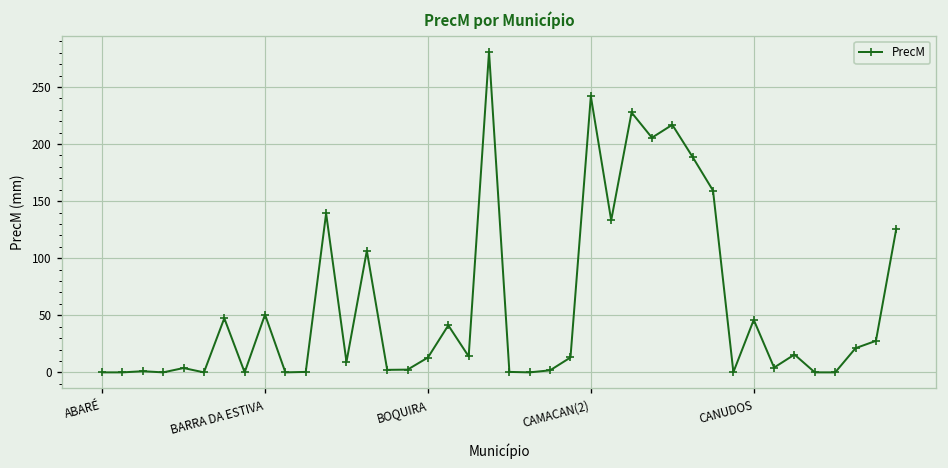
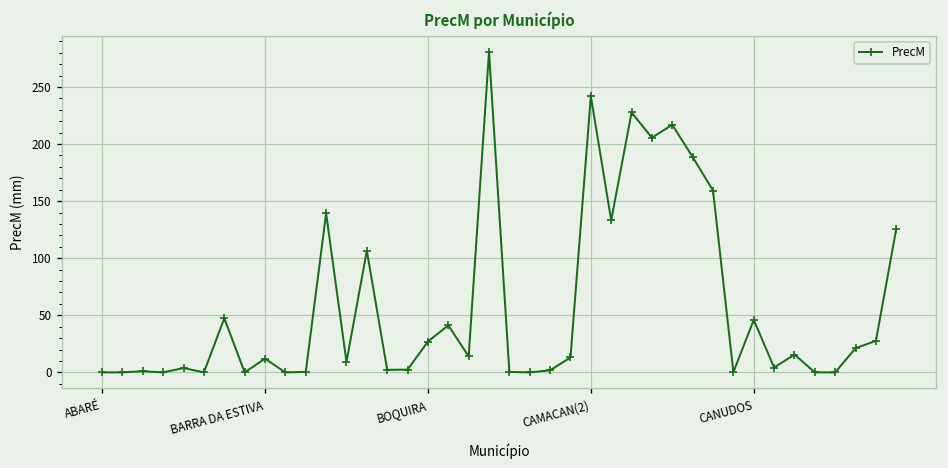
BARRA DA ESTIVA: 50 -> 10
BOQUIRA: 10 -> 30
